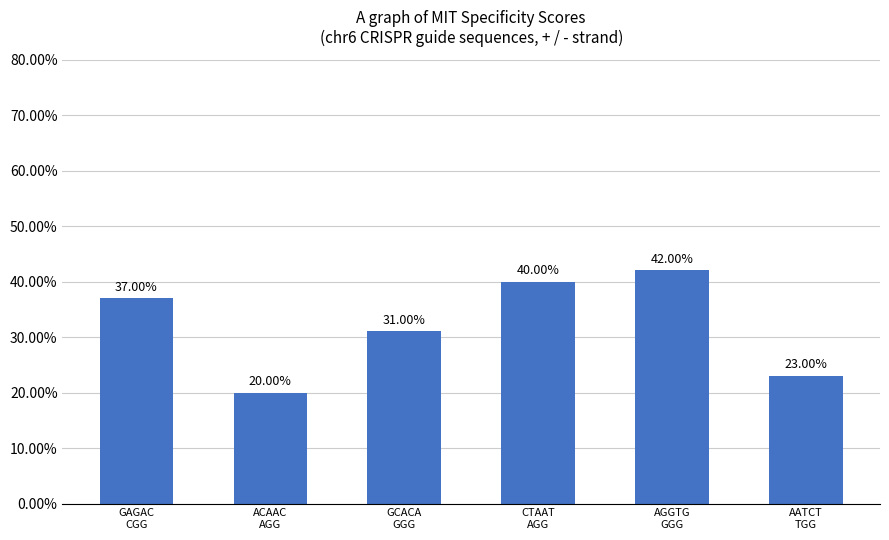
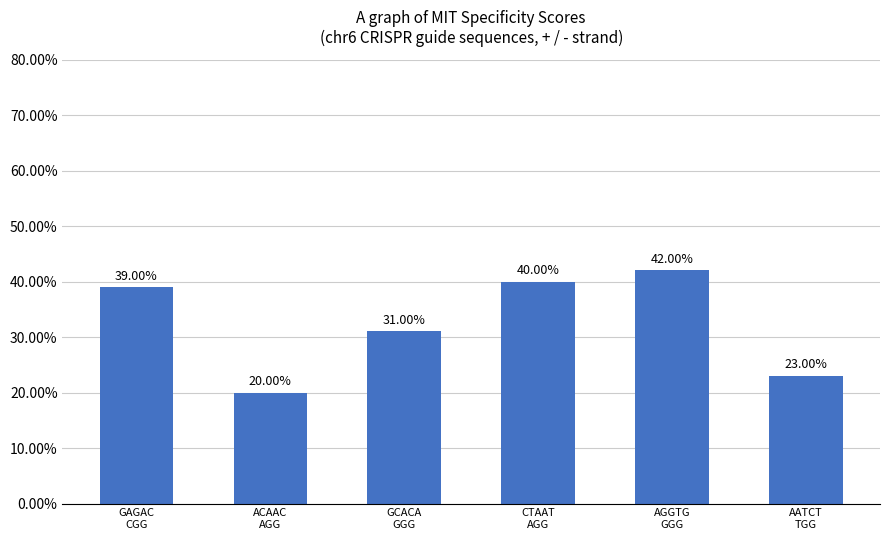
GAGAC CGG: 37.00% -> 39.00%
